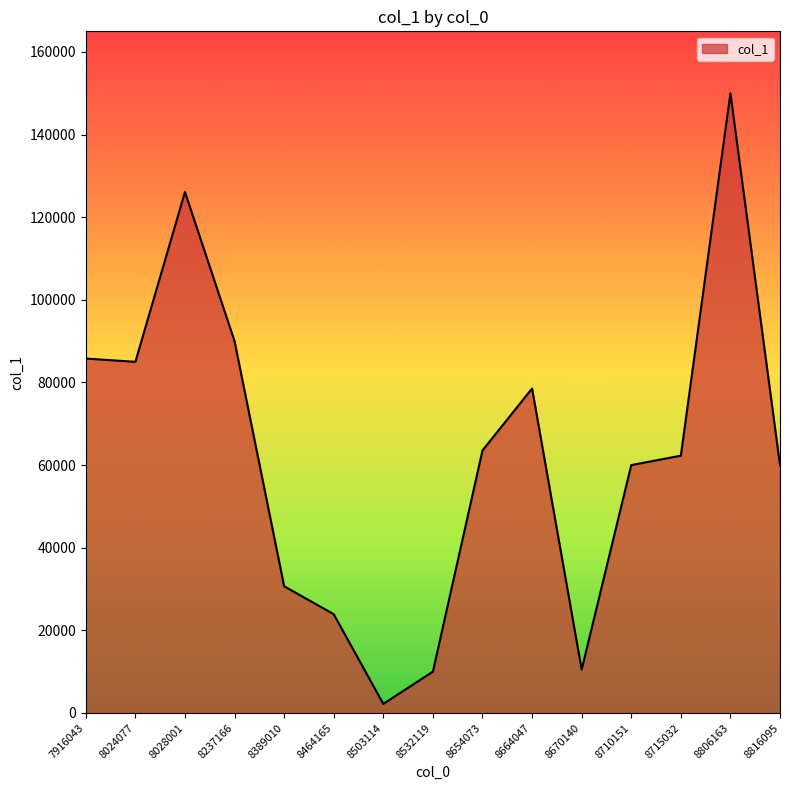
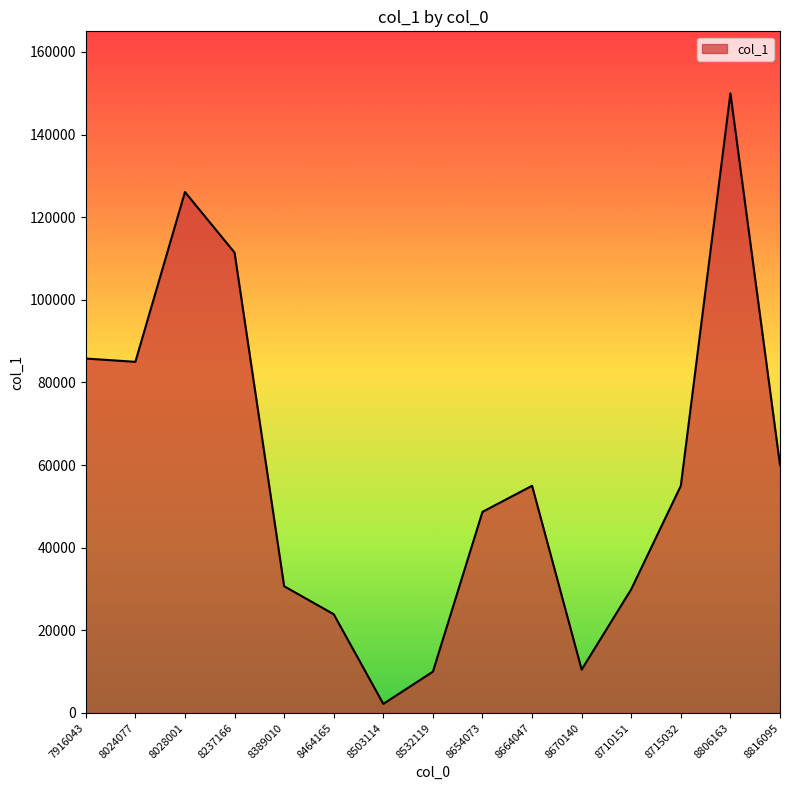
8237166: 90000 -> 111000
8654073: 64000 -> 49000
8664047: 79000 -> 55000
8710151: 60000 -> 30000
8715032: 62000 -> 55000
